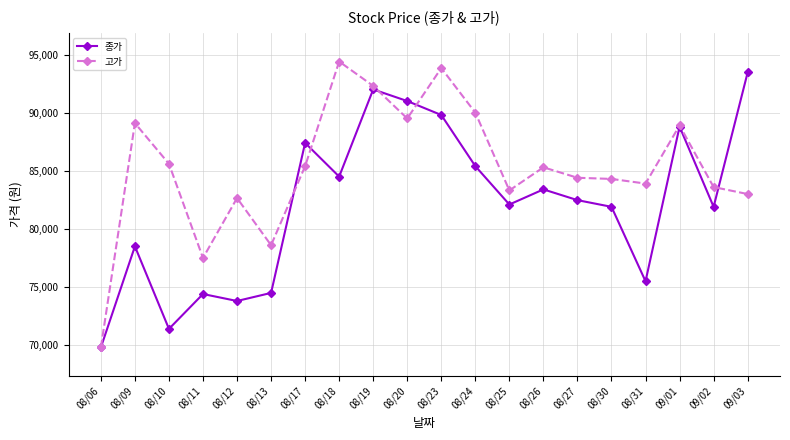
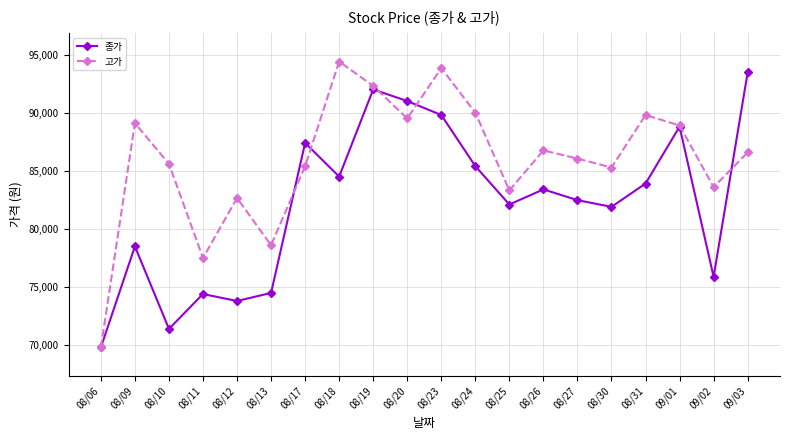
고가, 08/26: 85,300 -> 86,800
고가, 08/27: 84,400 -> 86,100
고가, 08/30: 84,300 -> 85,300
종가, 08/31: 75,500 -> 83,900
고가, 08/31: 83,900 -> 89,800
종가, 09/02: 81,900 -> 75,900
고가, 09/03: 83,000 -> 86,600
